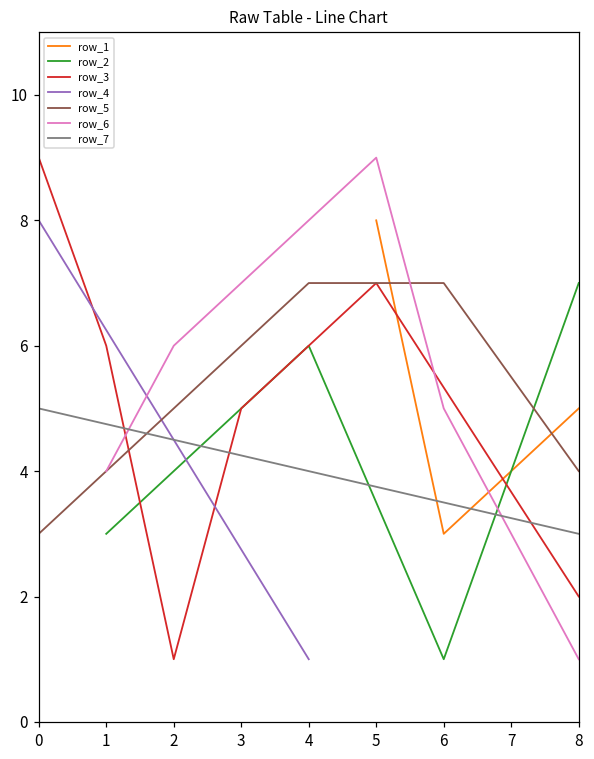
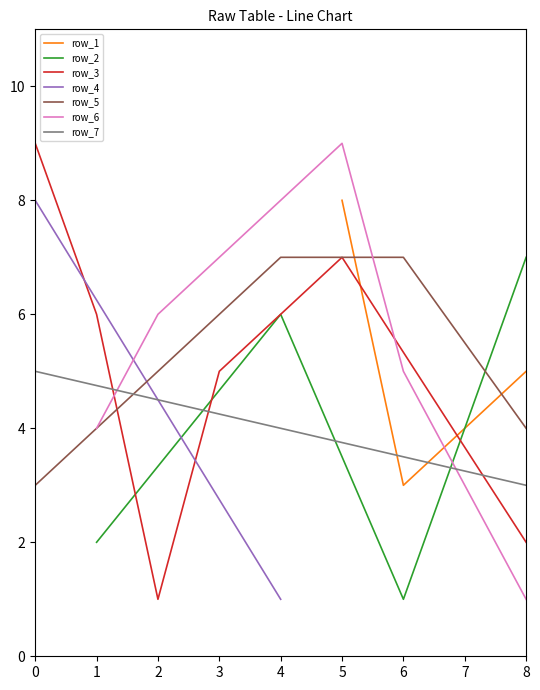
row_2, 1: 3 -> 2
